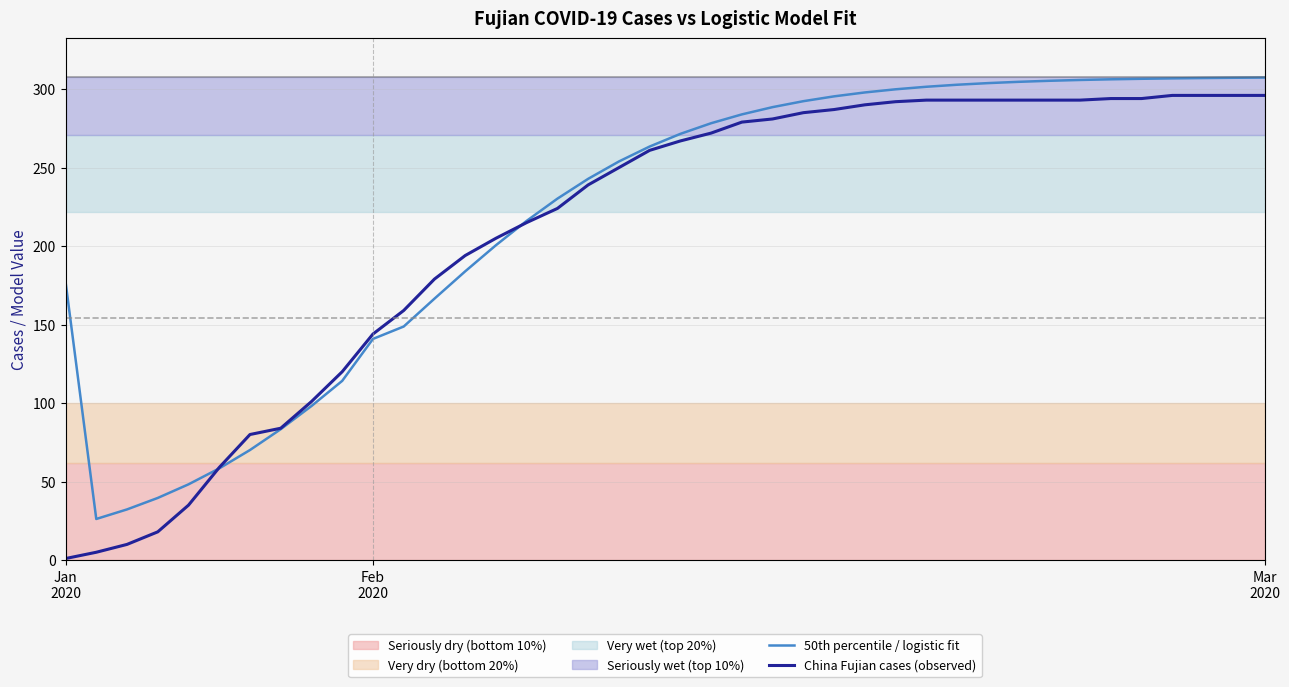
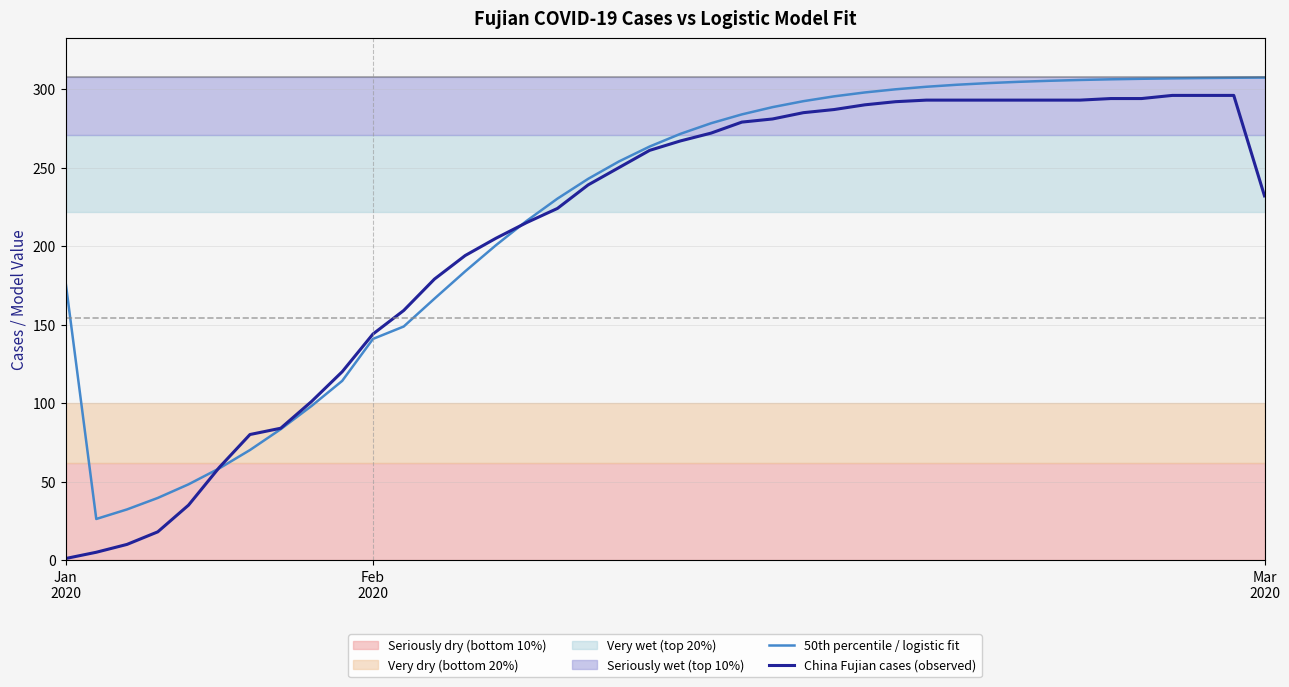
China Fujian cases (observed), Mar 2020: 296 -> 232
